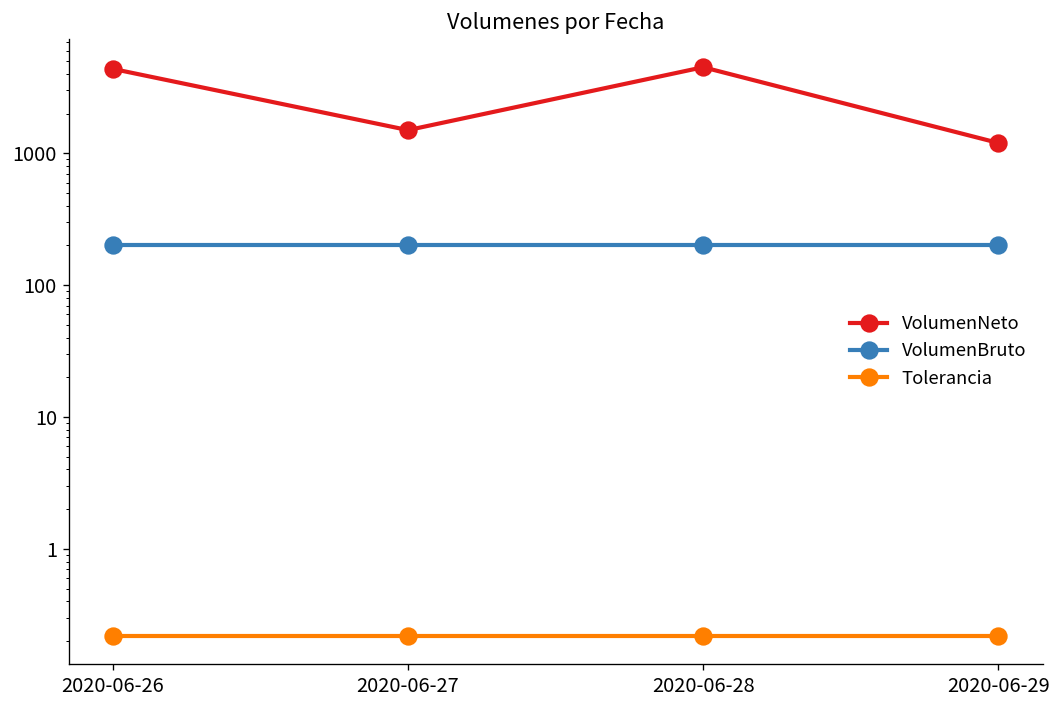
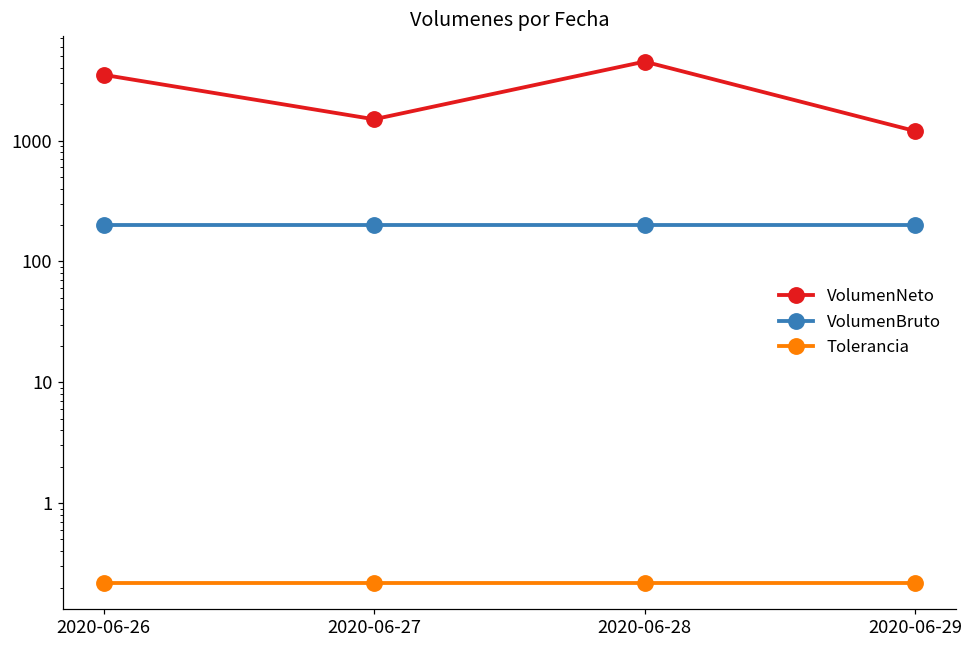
VolumenNeto, 2020-06-26: 4400 -> 3500
